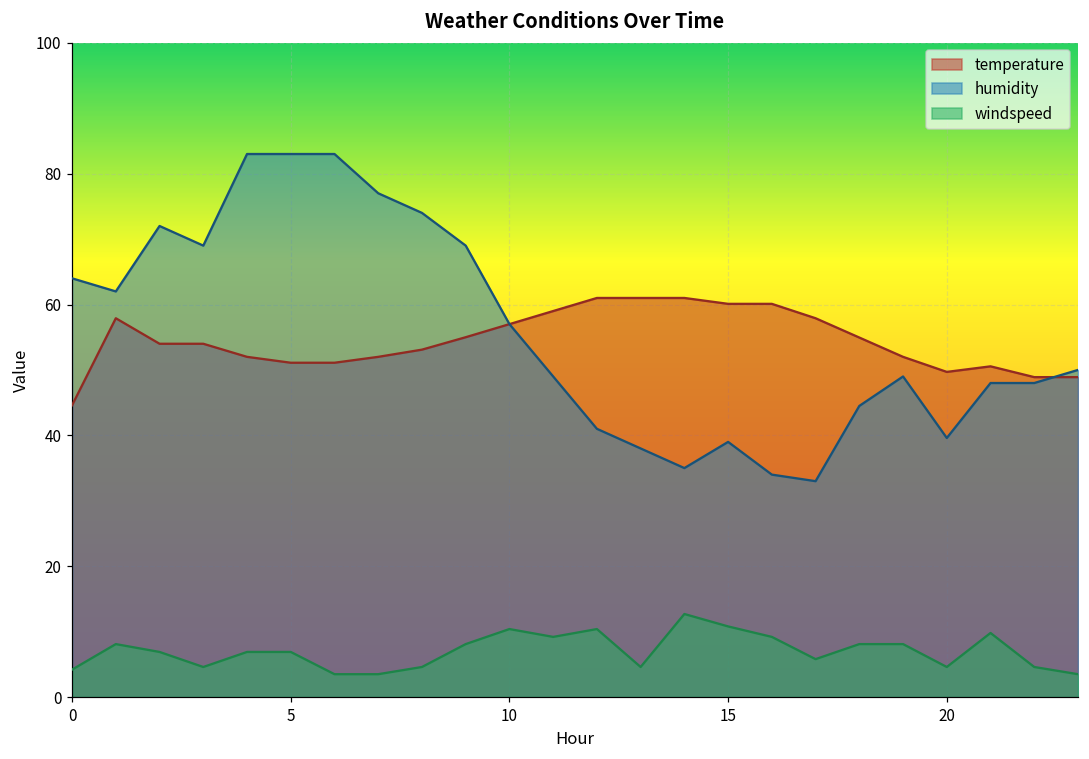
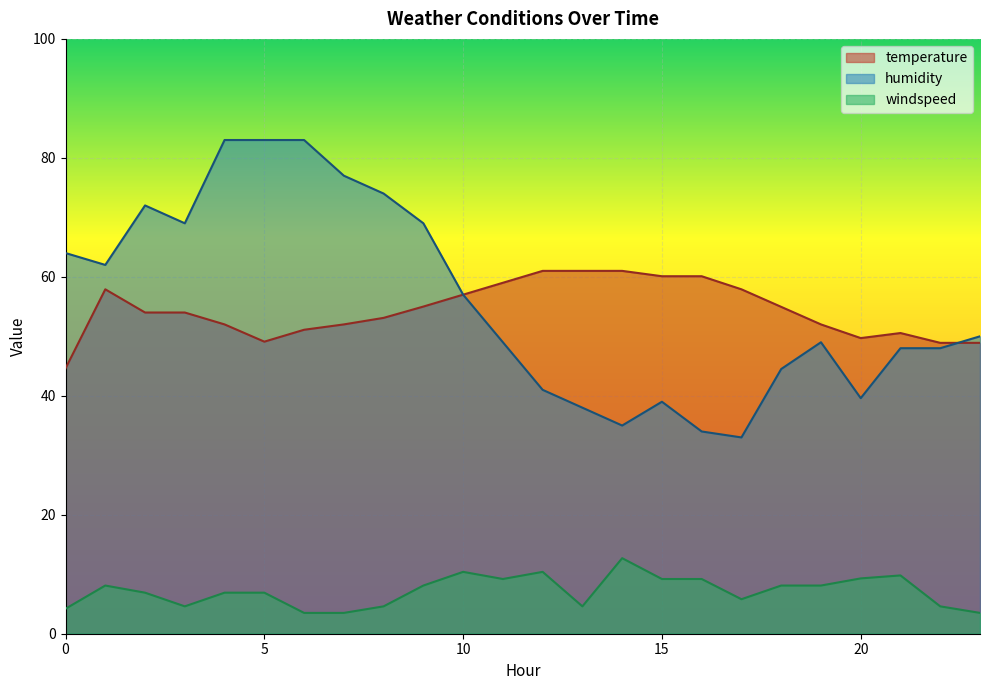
temperature, 5: 51 -> 49
windspeed, 15: 11 -> 9
windspeed, 20: 5 -> 9
